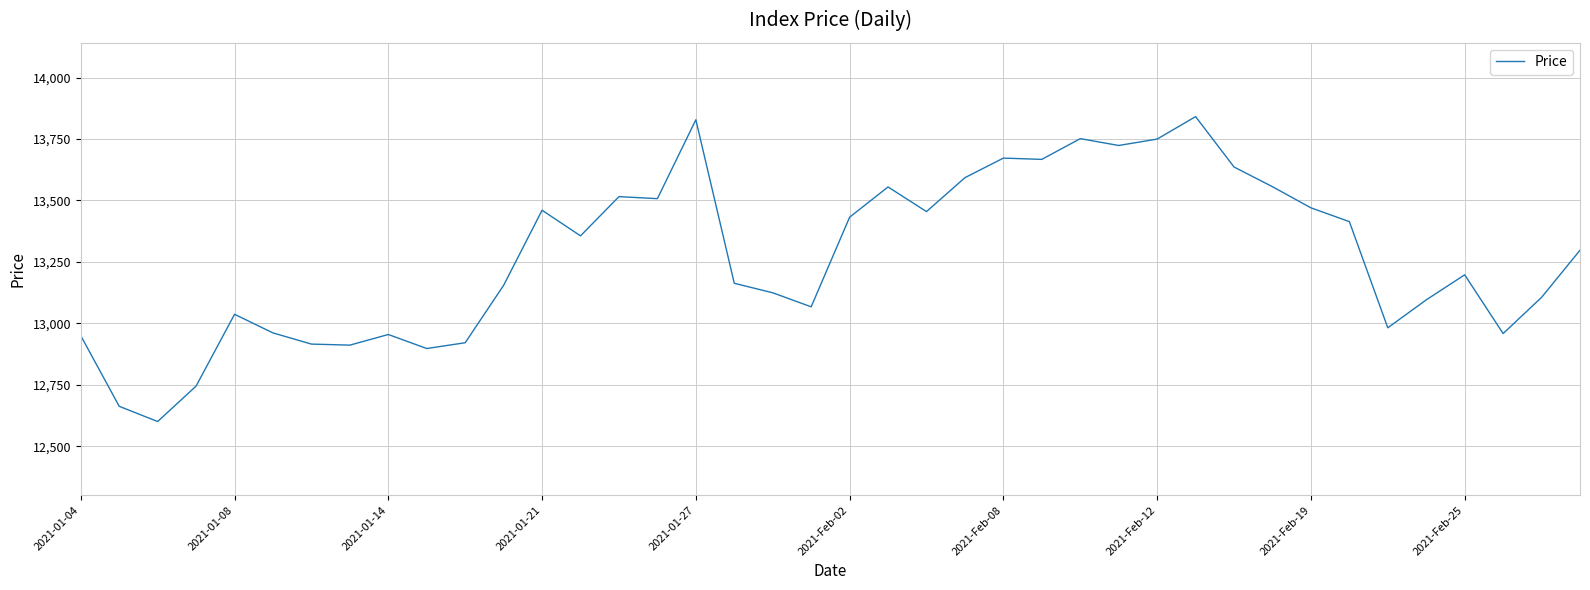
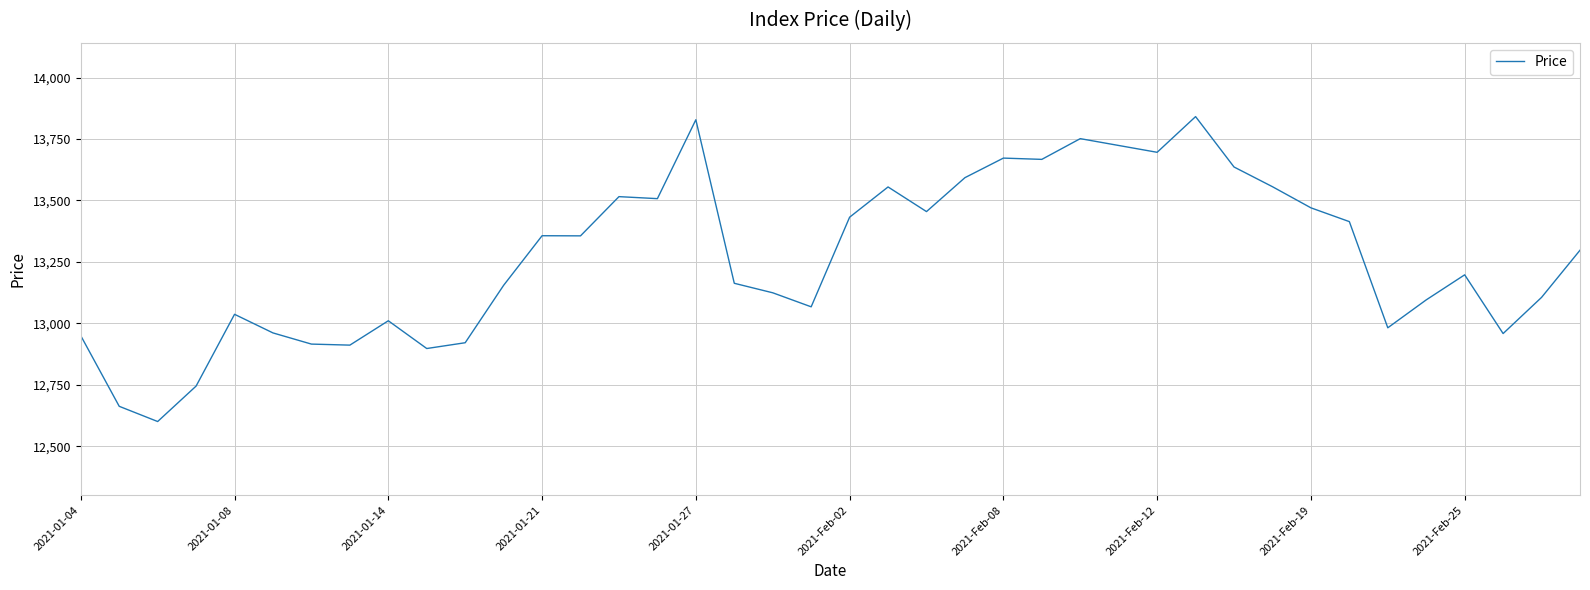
2021-01-14: 12,960 -> 13,010
2021-01-21: 13,460 -> 13,360
2021-Feb-12: 13,750 -> 13,700
